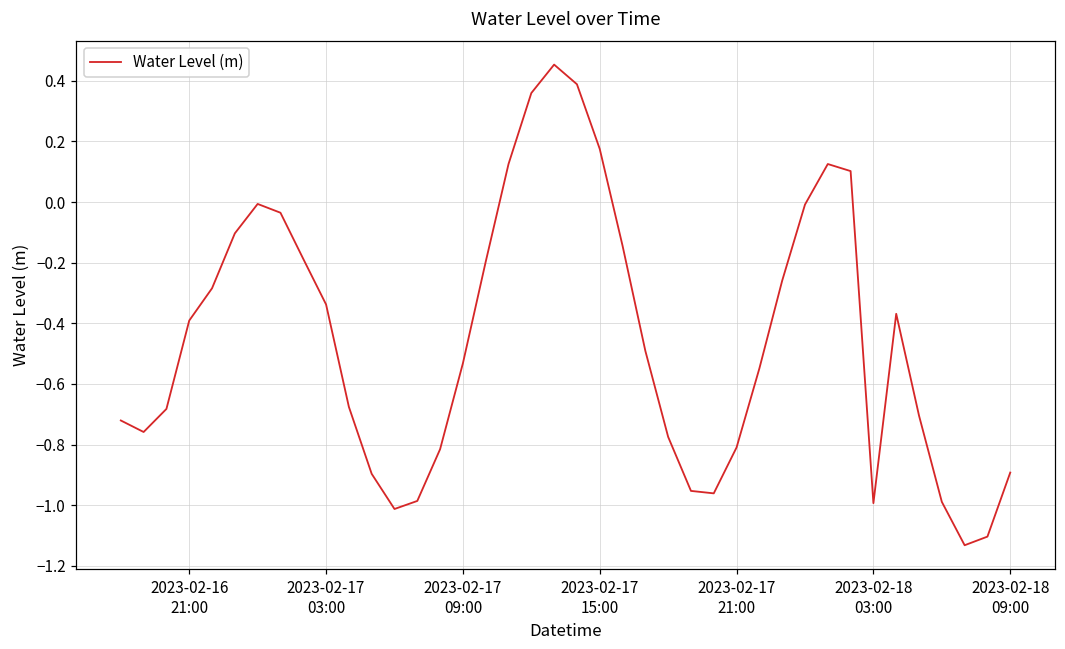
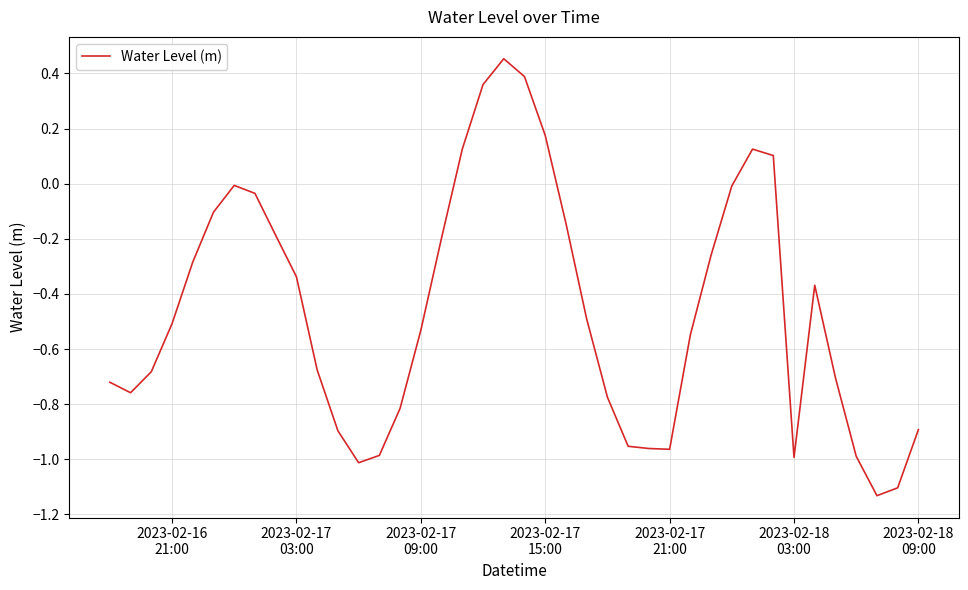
2023-02-16 21:00: -0.39 -> -0.51
2023-02-17 21:00: -0.81 -> -0.96
